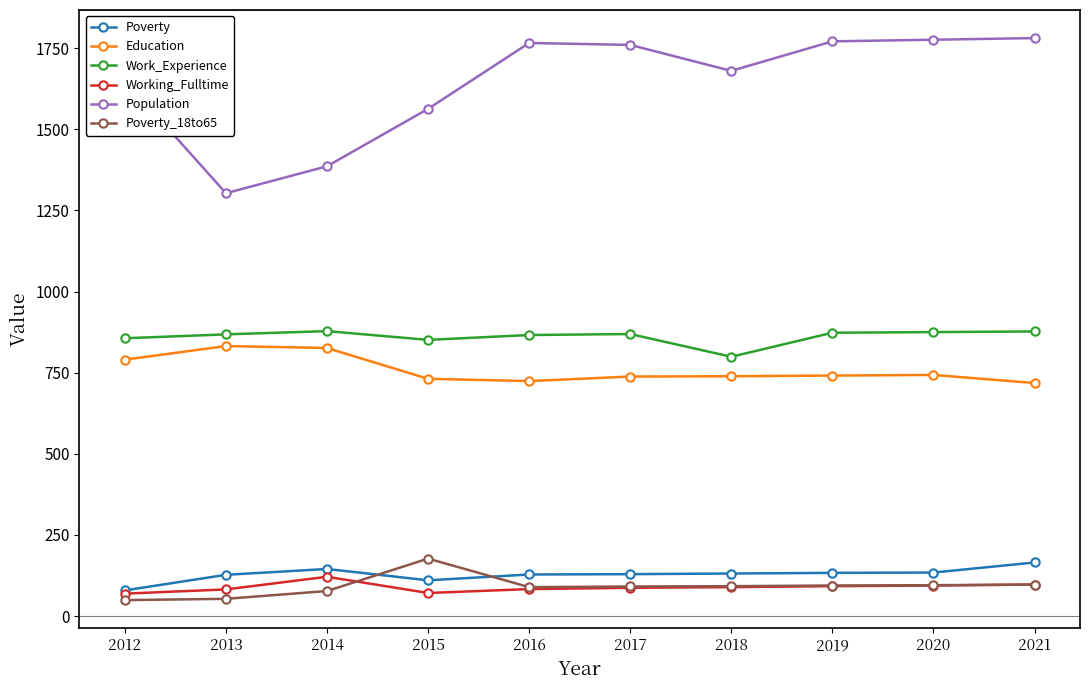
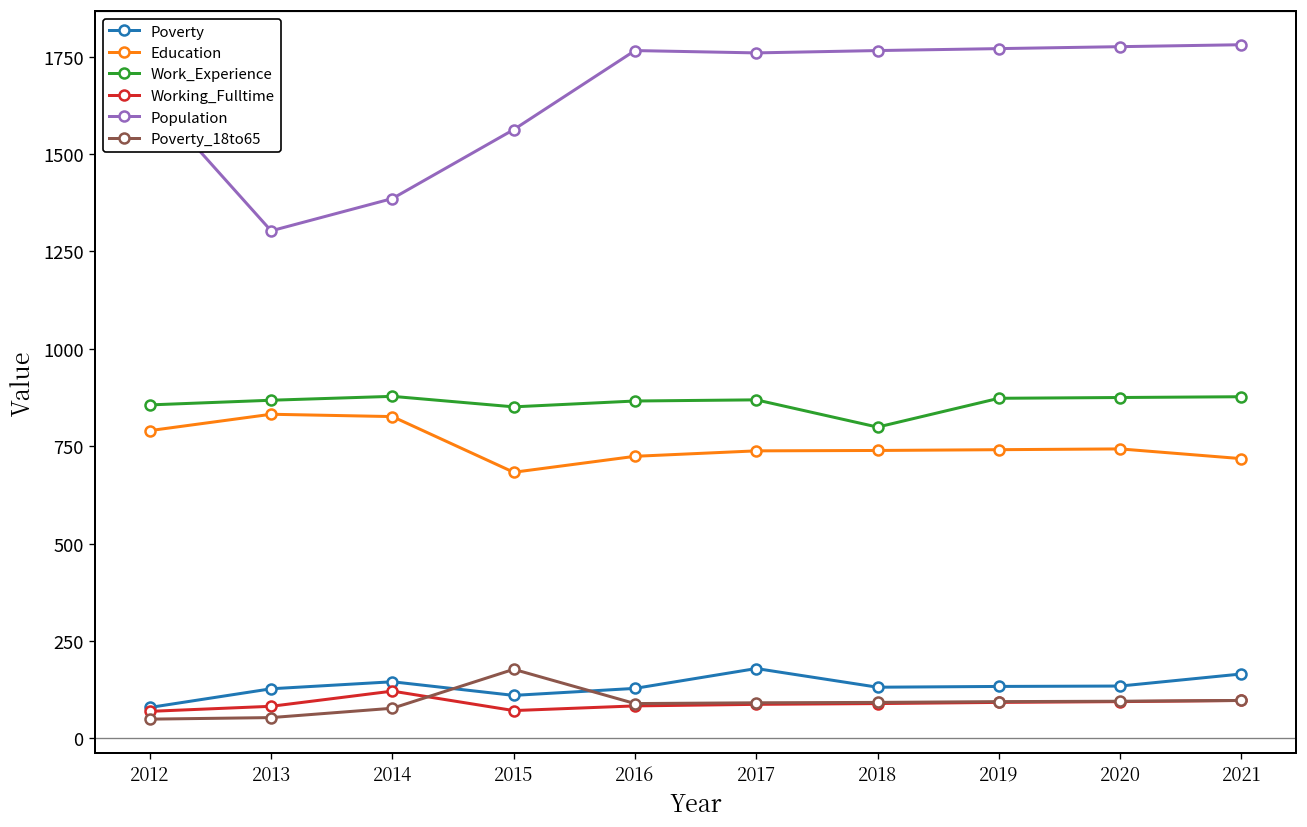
Education, 2015: 730 -> 680
Poverty, 2017: 130 -> 180
Population, 2018: 1680 -> 1770
